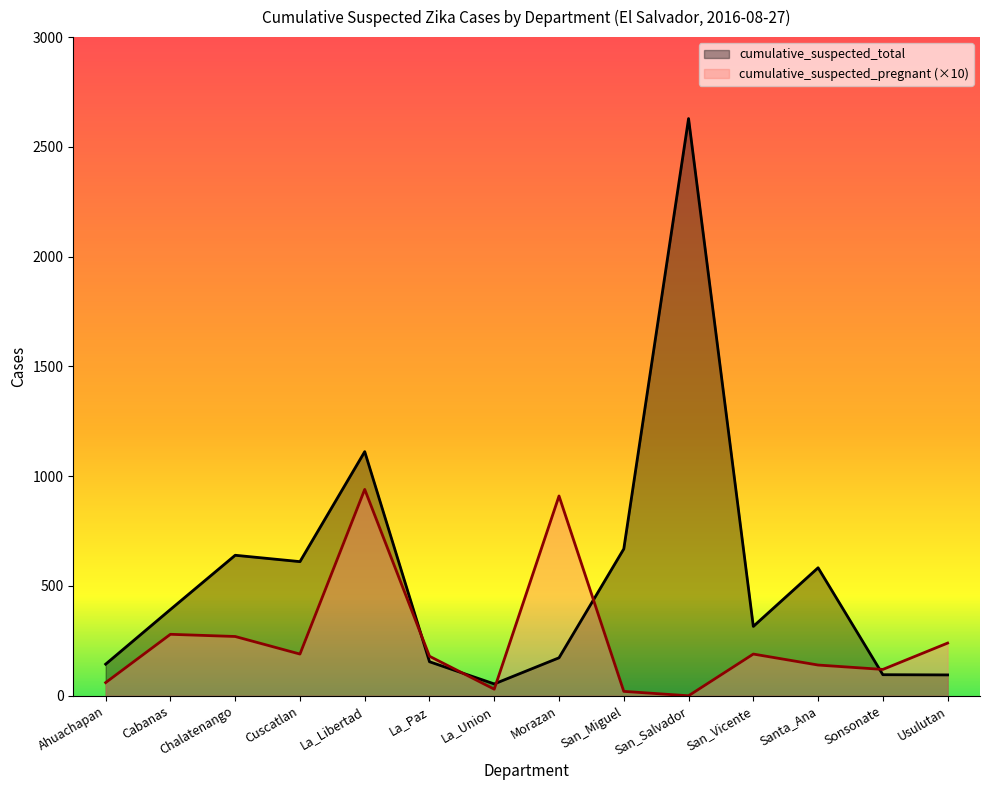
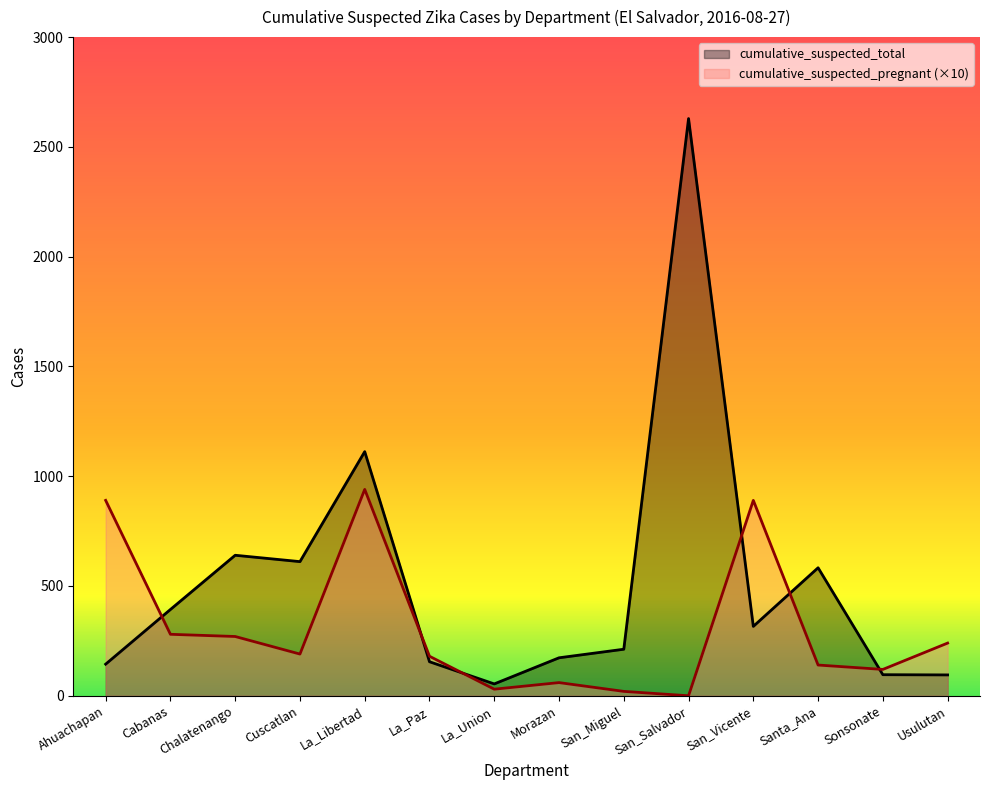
cumulative_suspected_pregnant (×10), Ahuachapan: 60 -> 890
cumulative_suspected_pregnant (×10), Morazan: 910 -> 60
cumulative_suspected_total, San_Miguel: 670 -> 210
cumulative_suspected_pregnant (×10), San_Vicente: 190 -> 890
